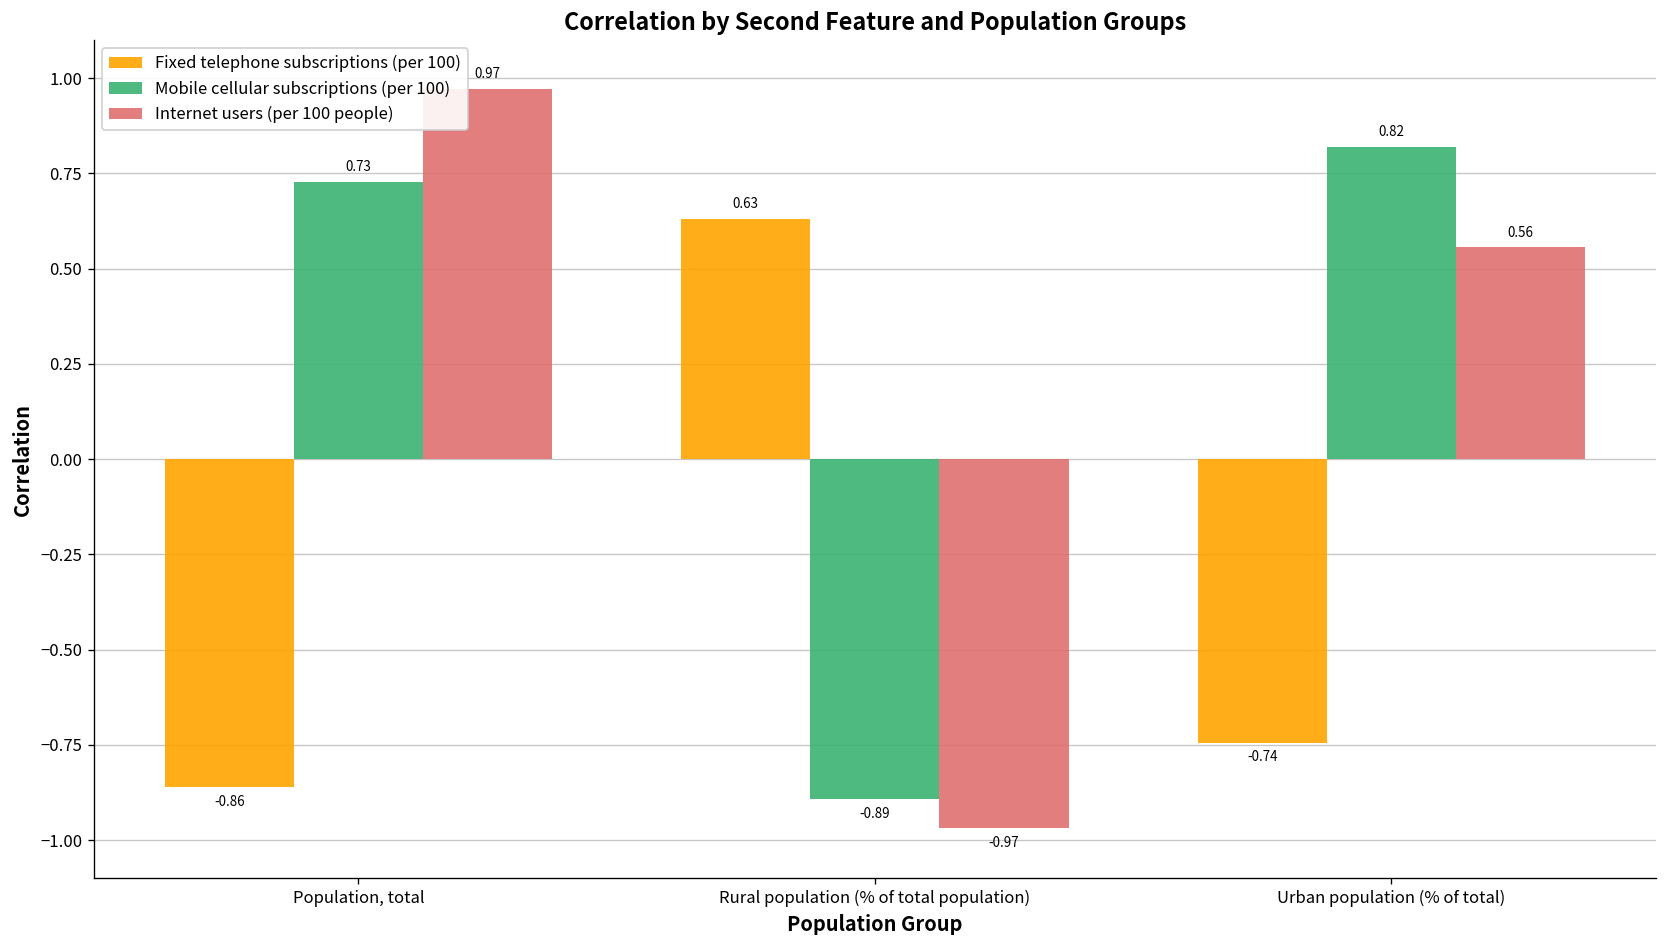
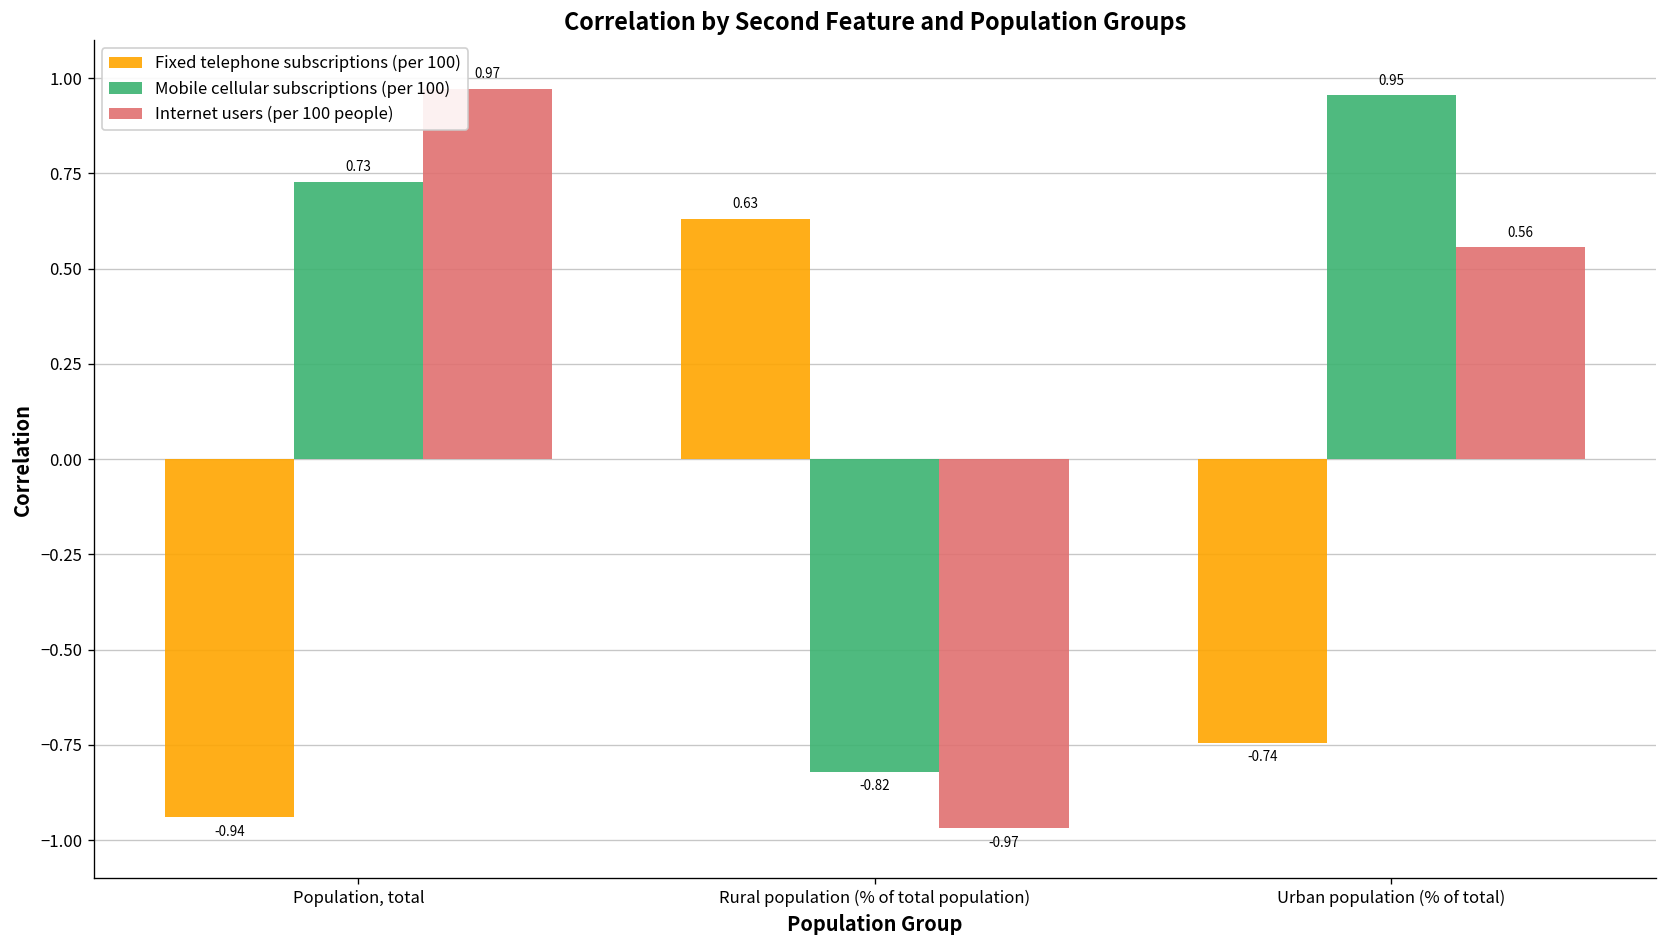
Fixed telephone subscriptions (per 100), Population, total: -0.86 -> -0.94
Mobile cellular subscriptions (per 100), Rural population (% of total population): -0.89 -> -0.82
Mobile cellular subscriptions (per 100), Urban population (% of total): 0.82 -> 0.95
